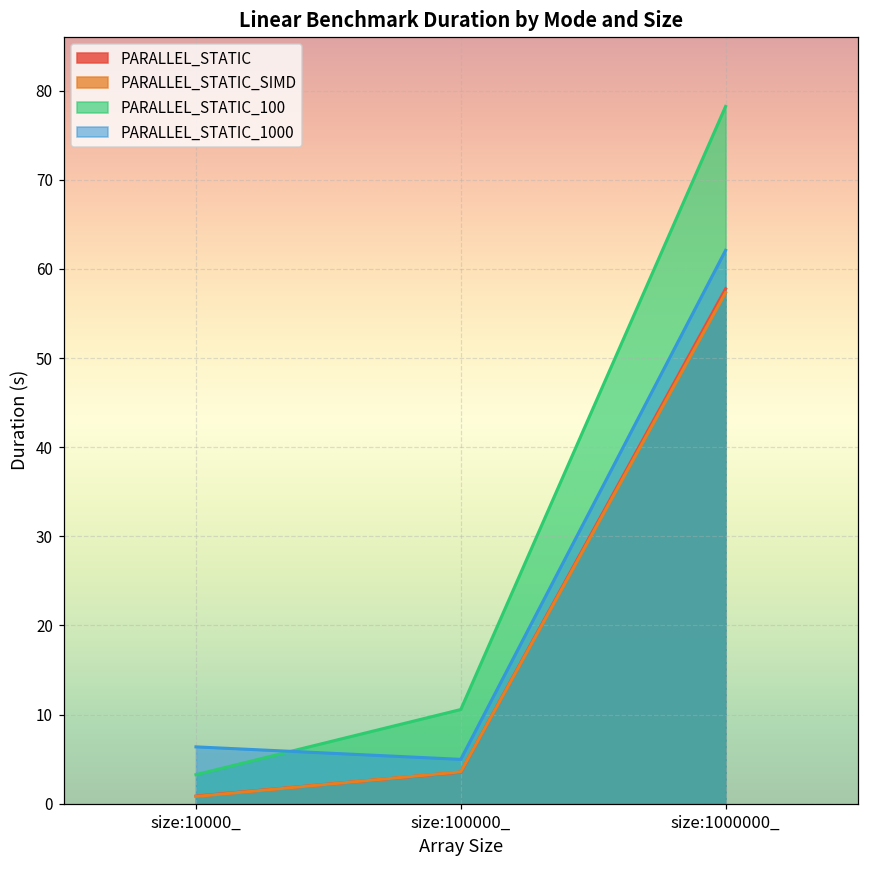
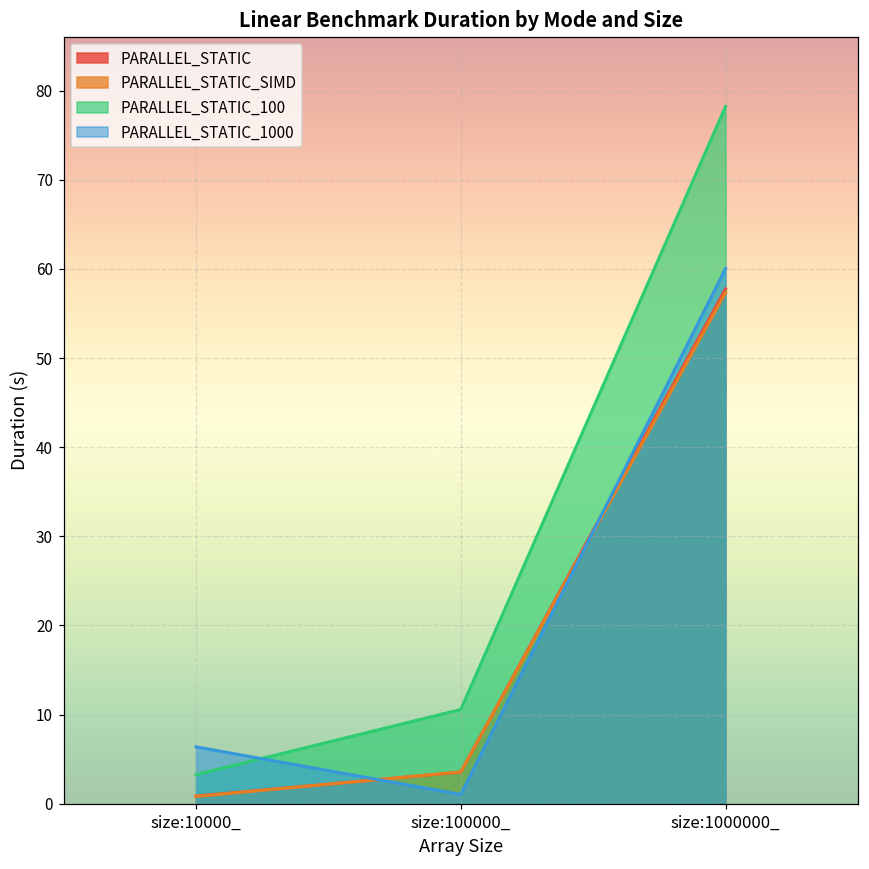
PARALLEL_STATIC_1000, size:100000_: 5 -> 1
PARALLEL_STATIC_1000, size:1000000_: 62 -> 60
